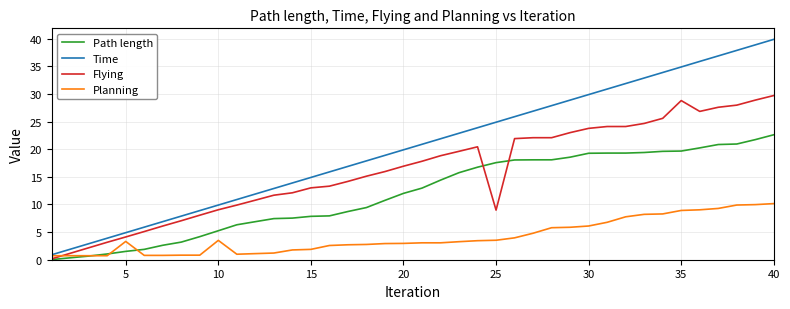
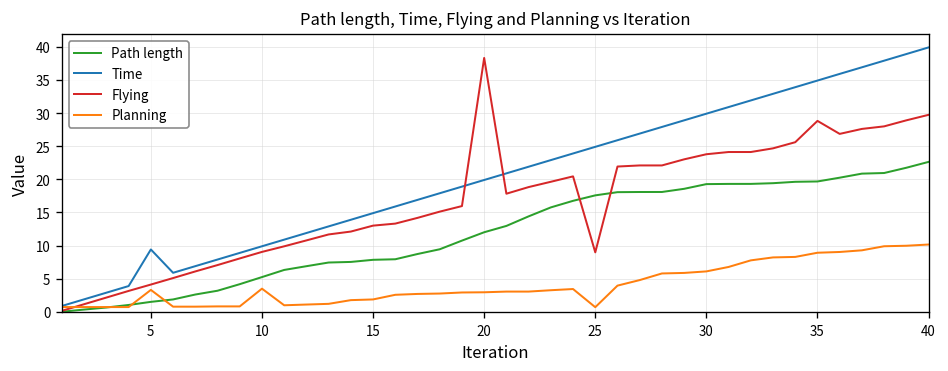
Time, 5: 5 -> 9
Flying, 20: 17 -> 38
Planning, 25: 4 -> 1
